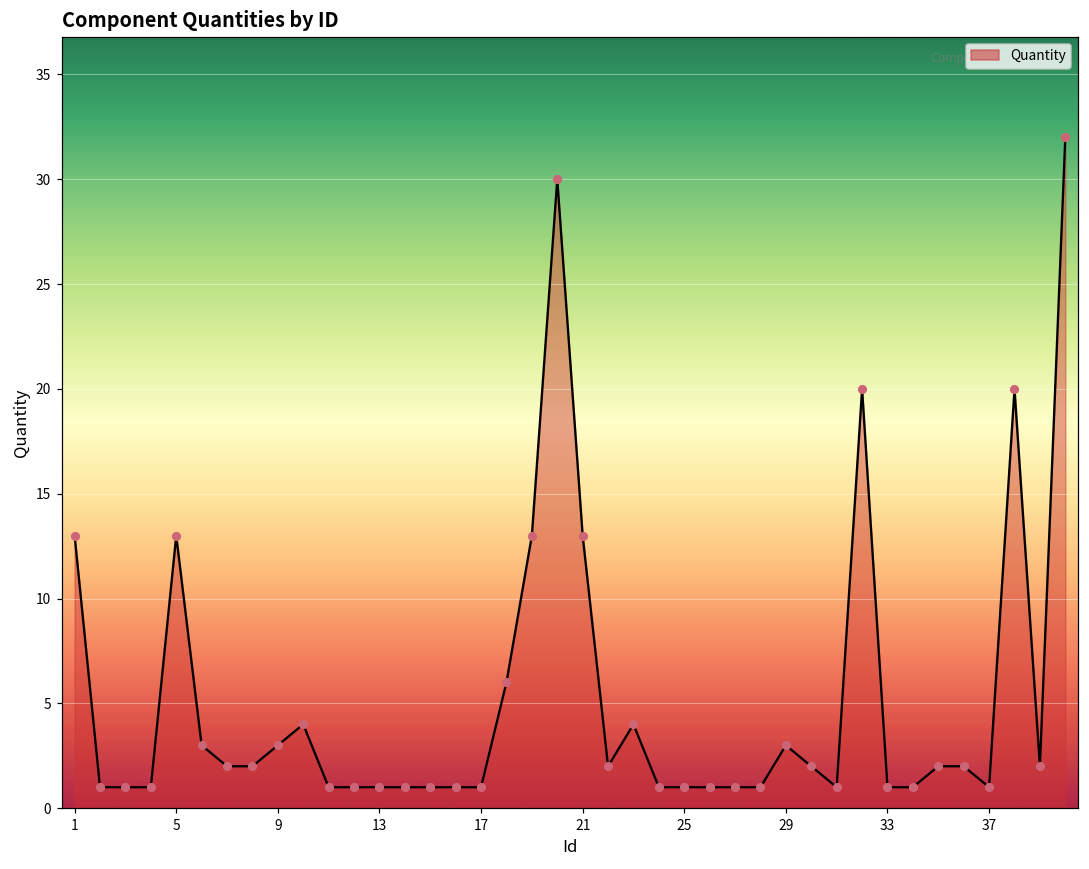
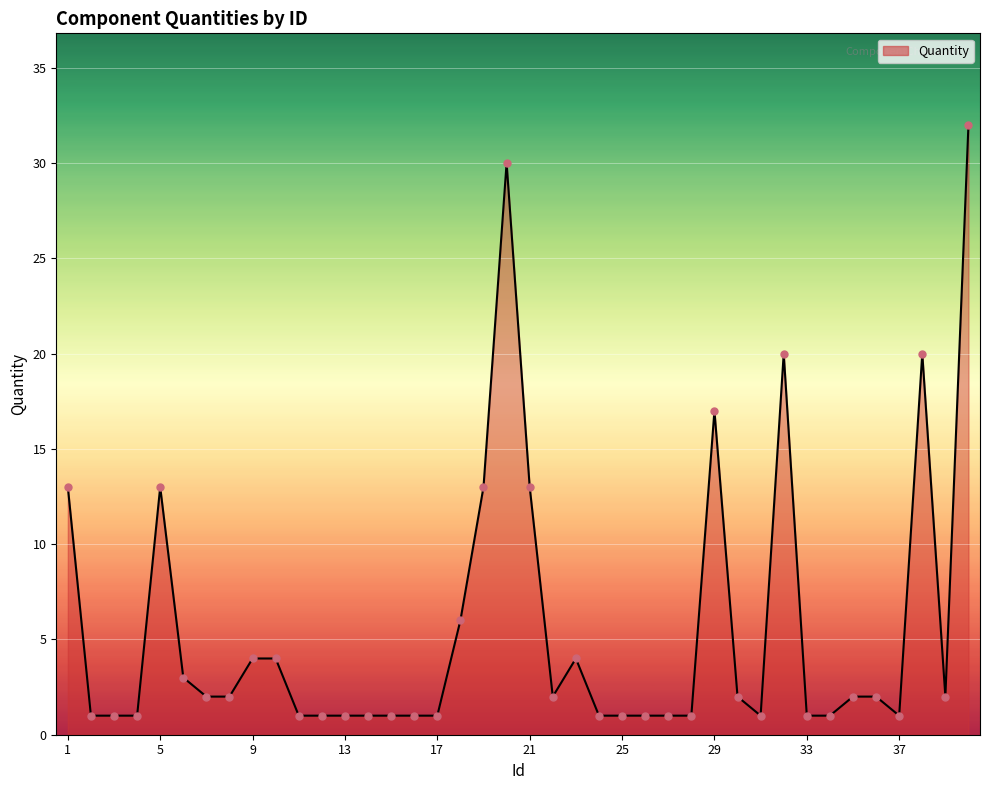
9: 3 -> 4
29: 3 -> 17
